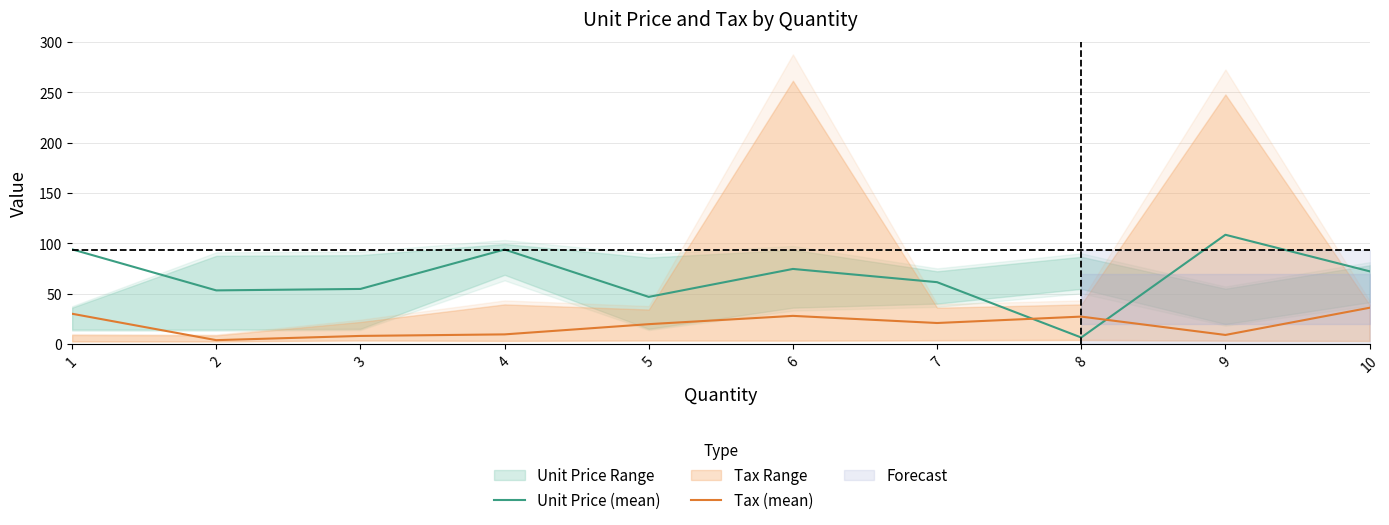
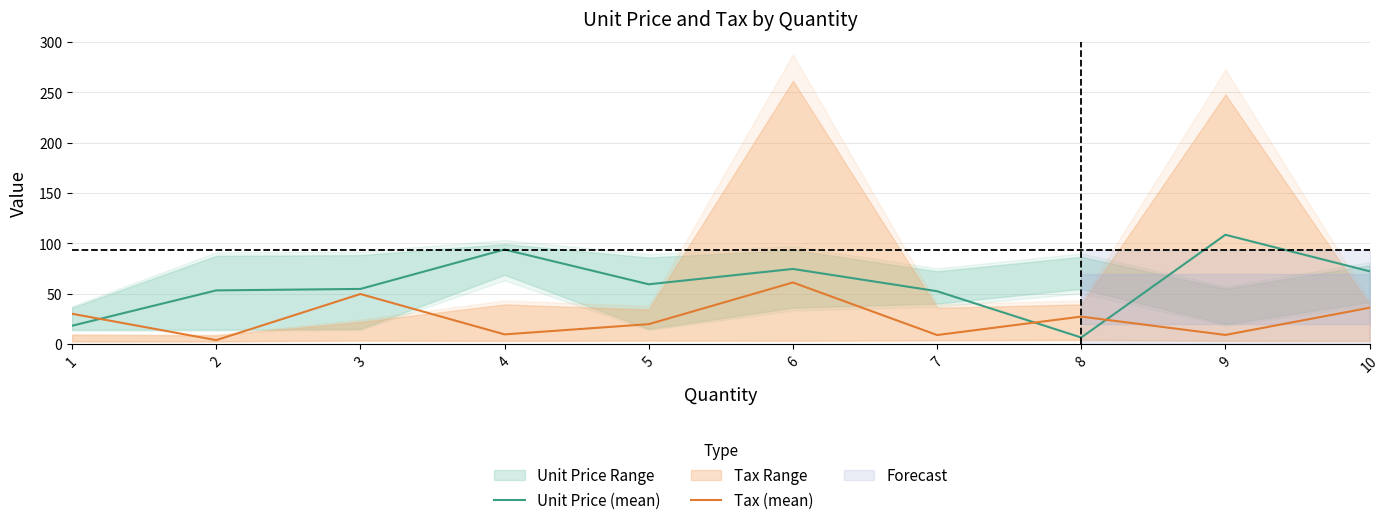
Unit Price (mean), 1: 94 -> 18
Tax (mean), 3: 8 -> 50
Unit Price (mean), 5: 47 -> 59
Tax (mean), 6: 28 -> 61
Unit Price (mean), 7: 62 -> 53
Tax (mean), 7: 21 -> 9
